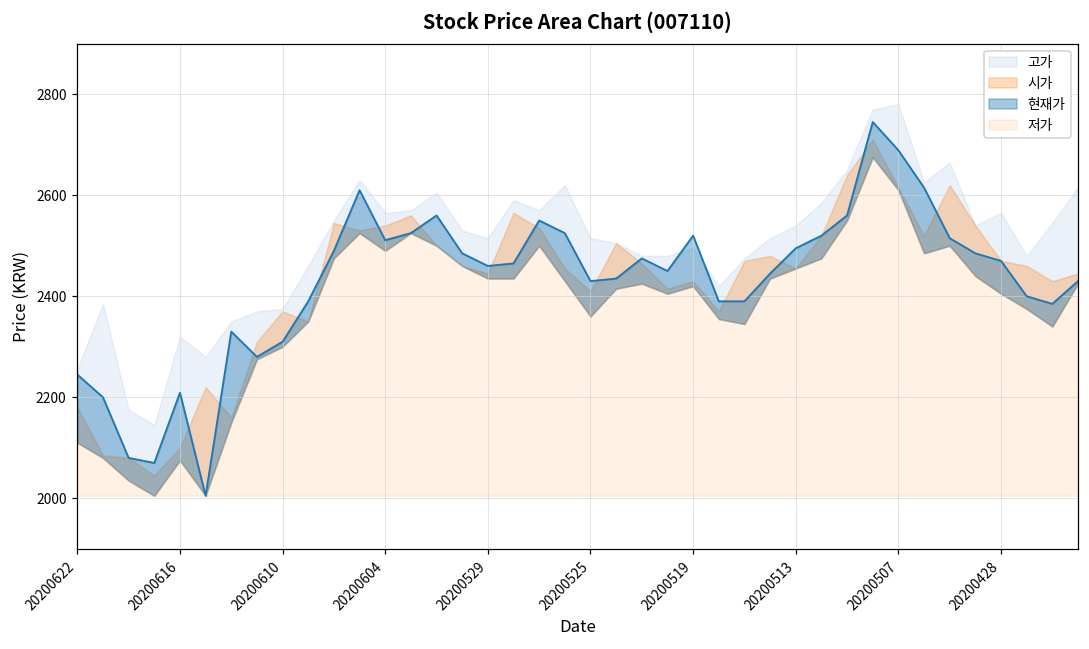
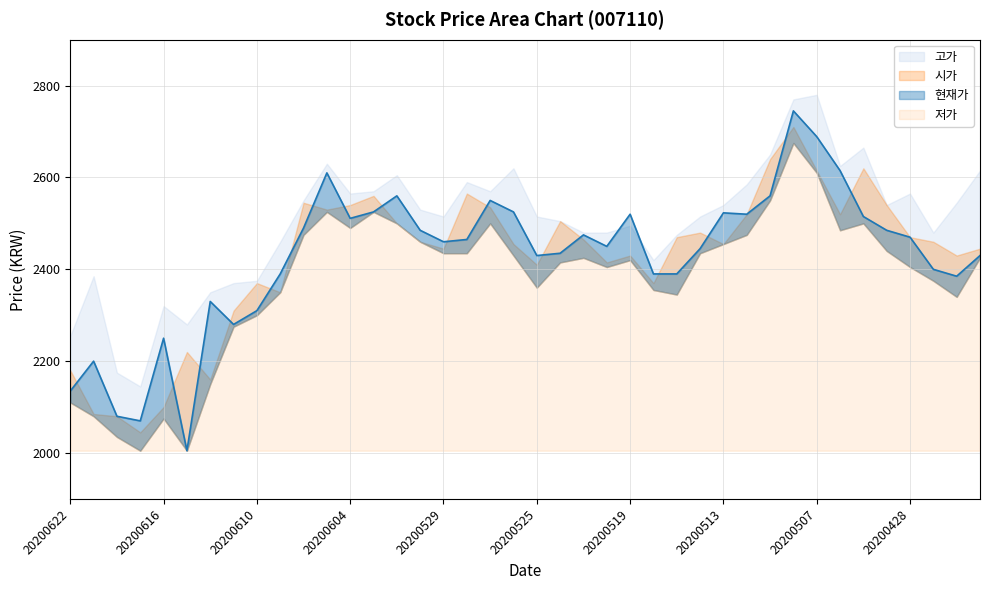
현재가, 20200622: 2250 -> 2140
현재가, 20200616: 2210 -> 2250
현재가, 20200513: 2500 -> 2520
